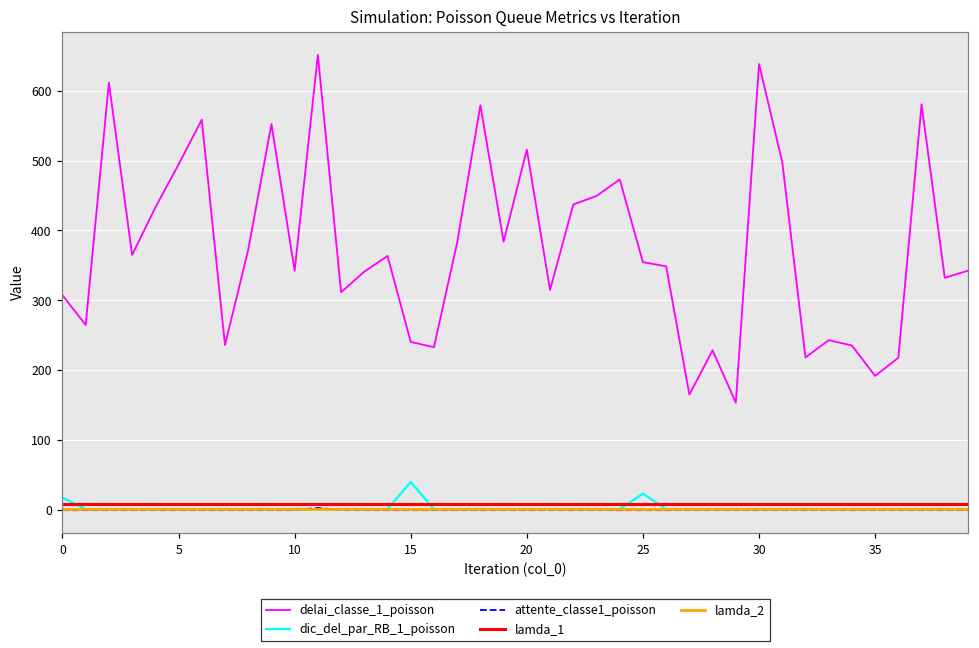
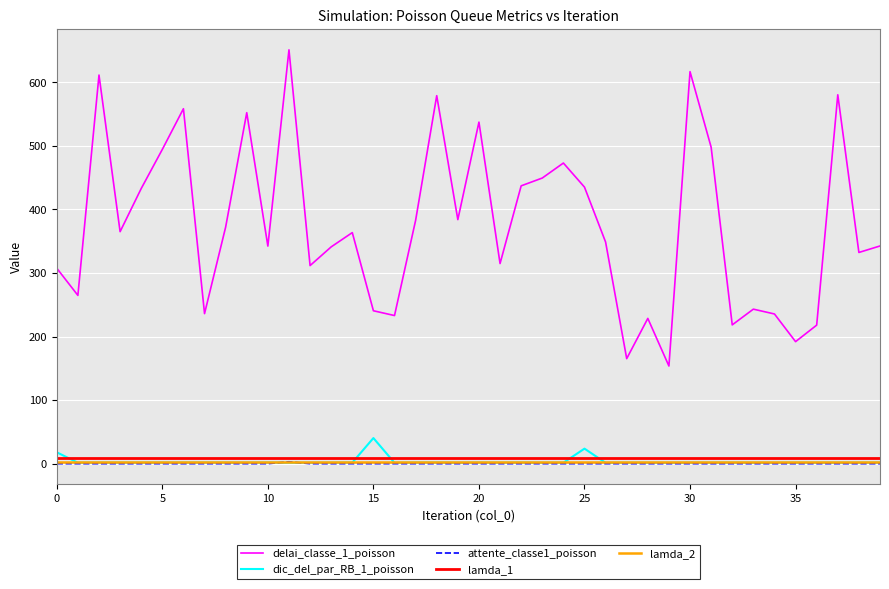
delai_classe_1_poisson, 20: 520 -> 540
delai_classe_1_poisson, 25: 350 -> 440
delai_classe_1_poisson, 30: 640 -> 620
